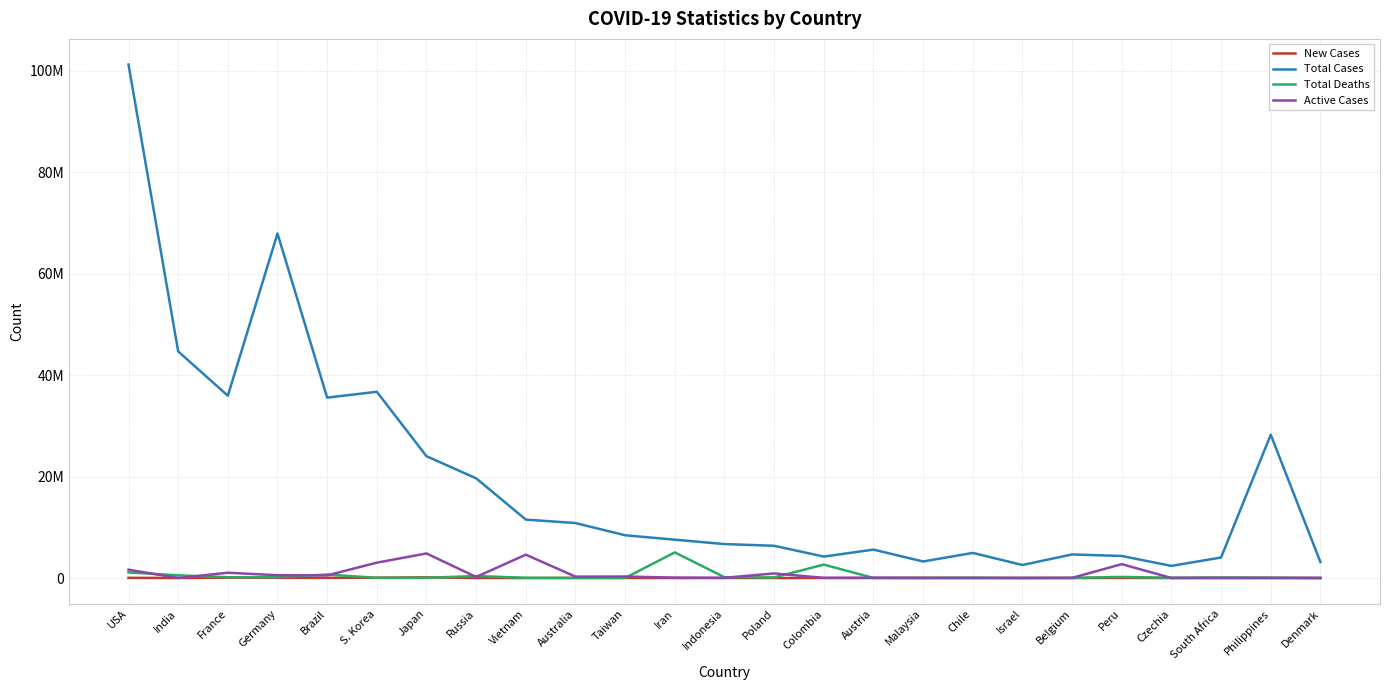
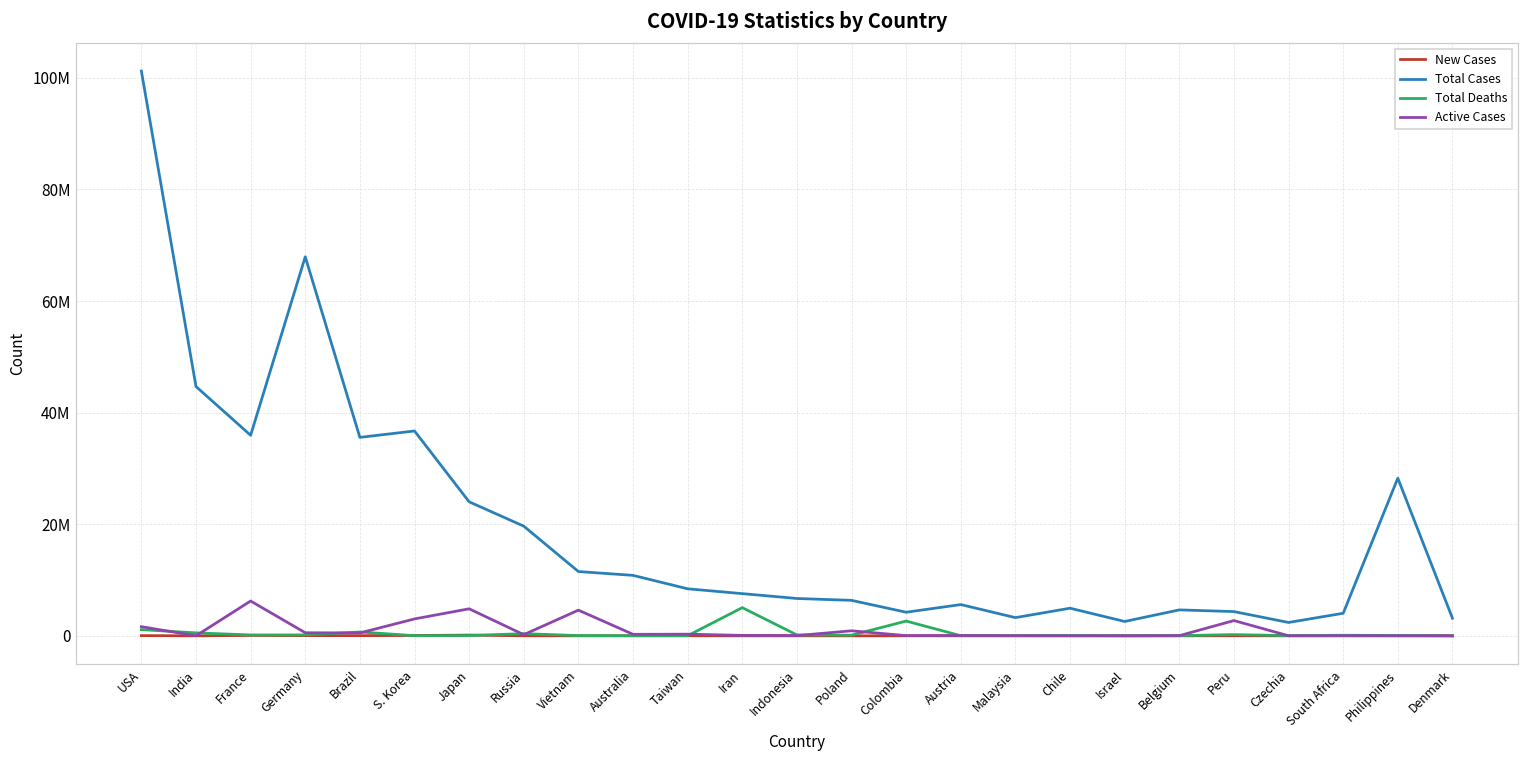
Active Cases, France: 1000000 -> 6000000
